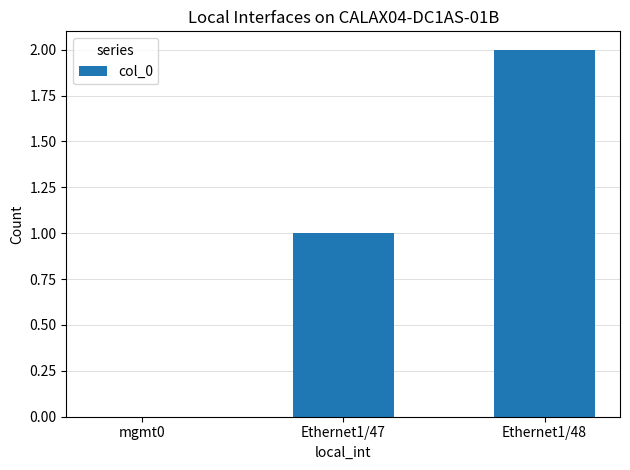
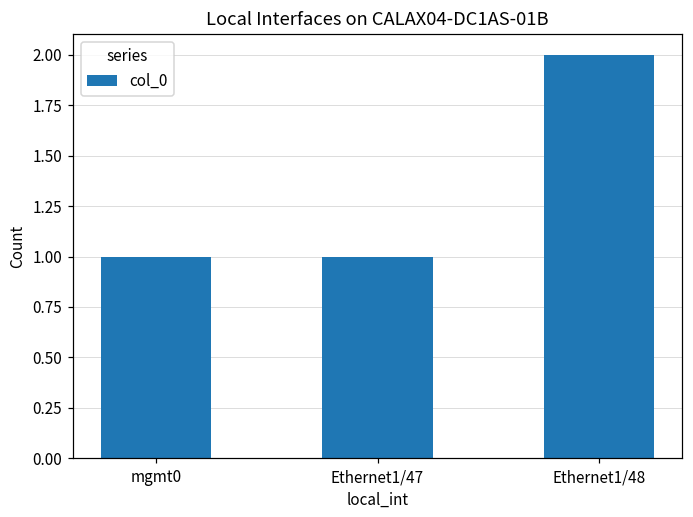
mgmt0: 0 -> 1
